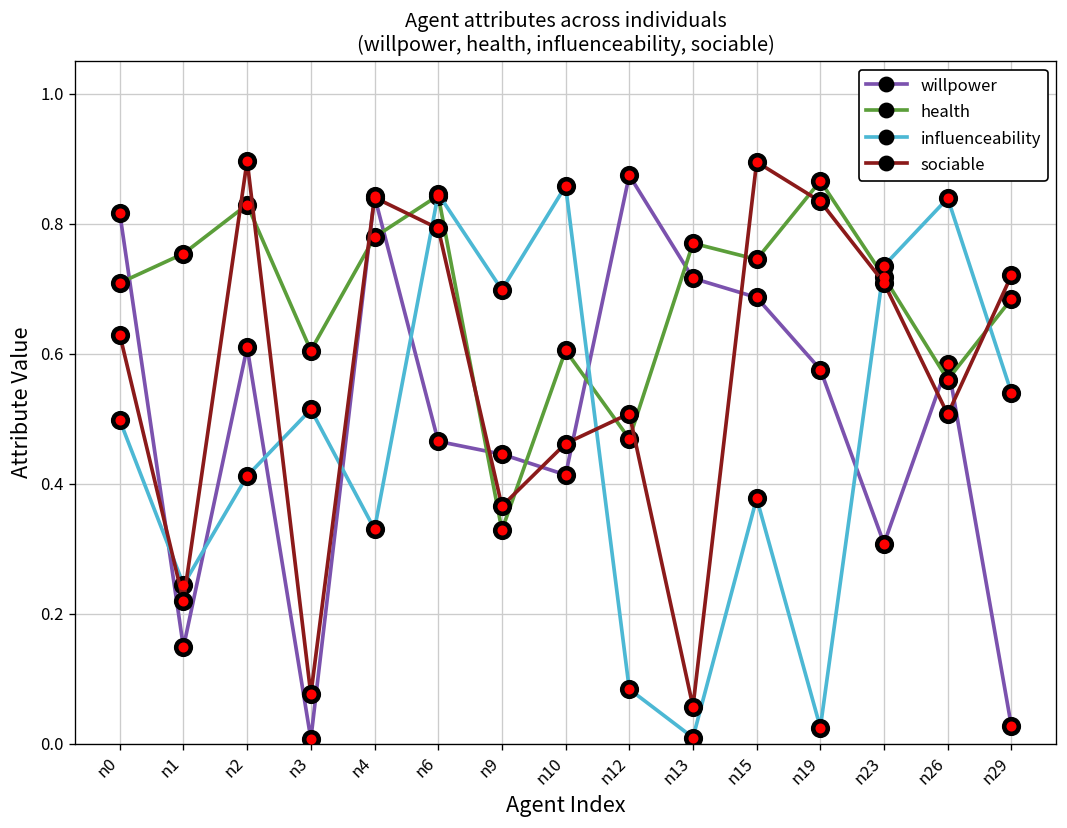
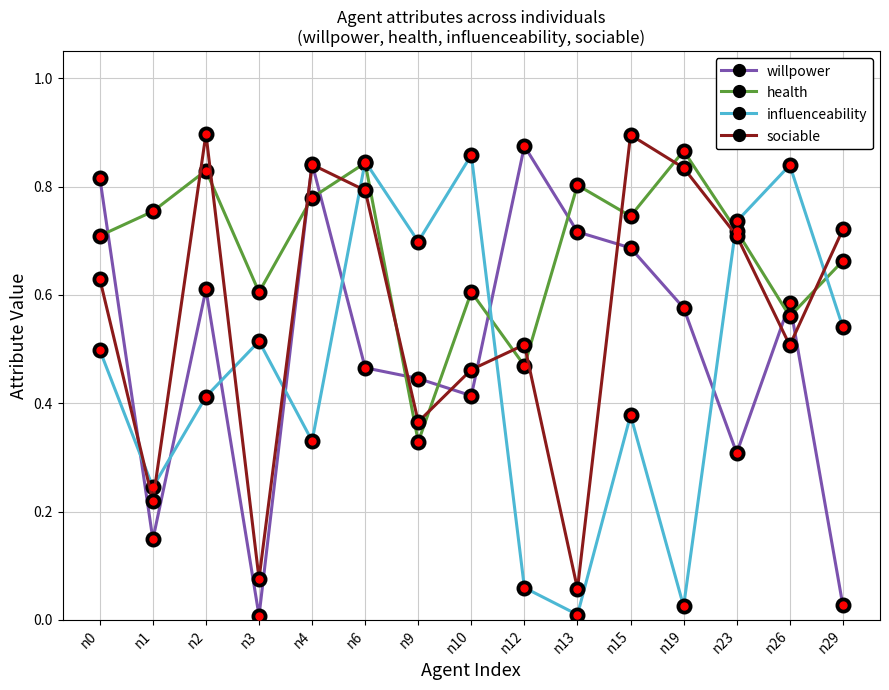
influenceability, n12: 0.08 -> 0.06
health, n13: 0.77 -> 0.80
health, n29: 0.68 -> 0.66
